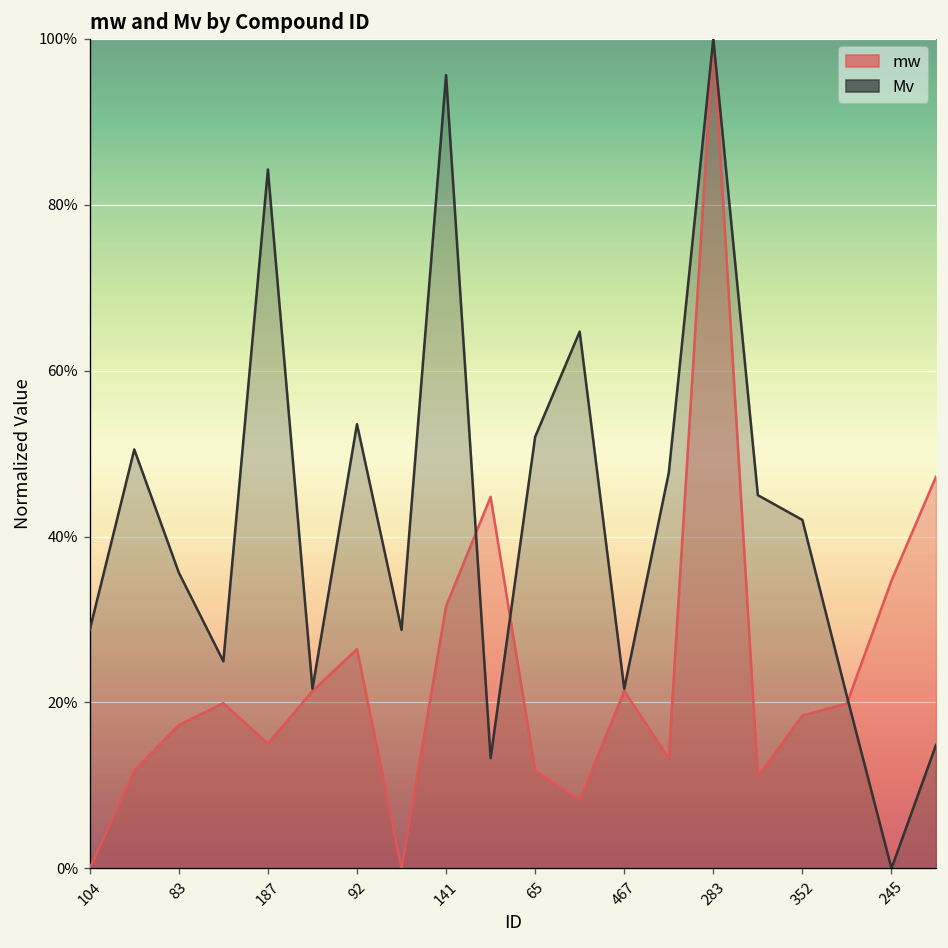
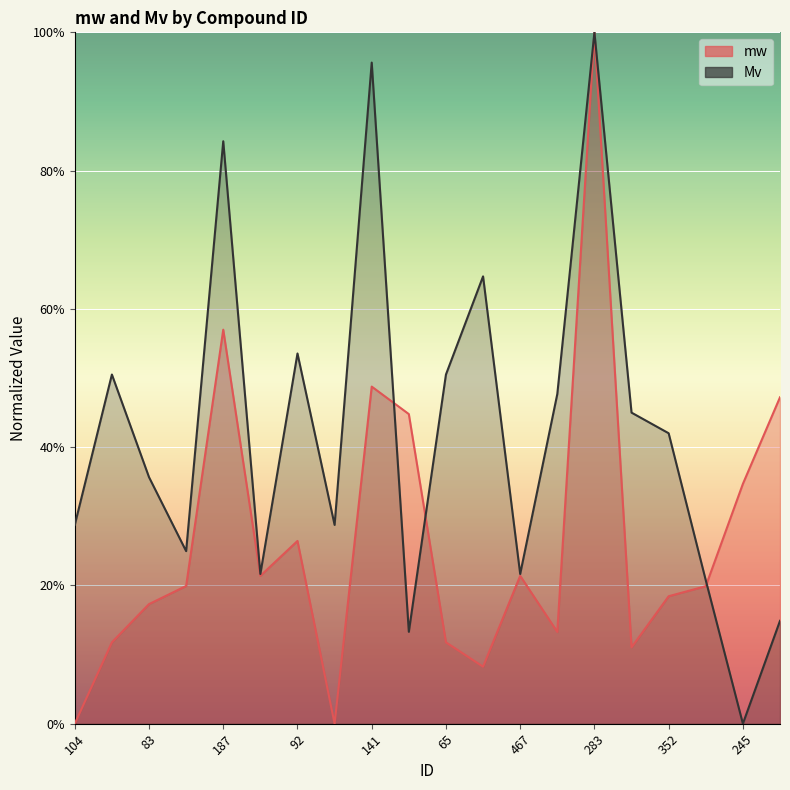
mw, 187: 15% -> 57%
mw, 141: 32% -> 49%
Mv, 65: 52% -> 51%
